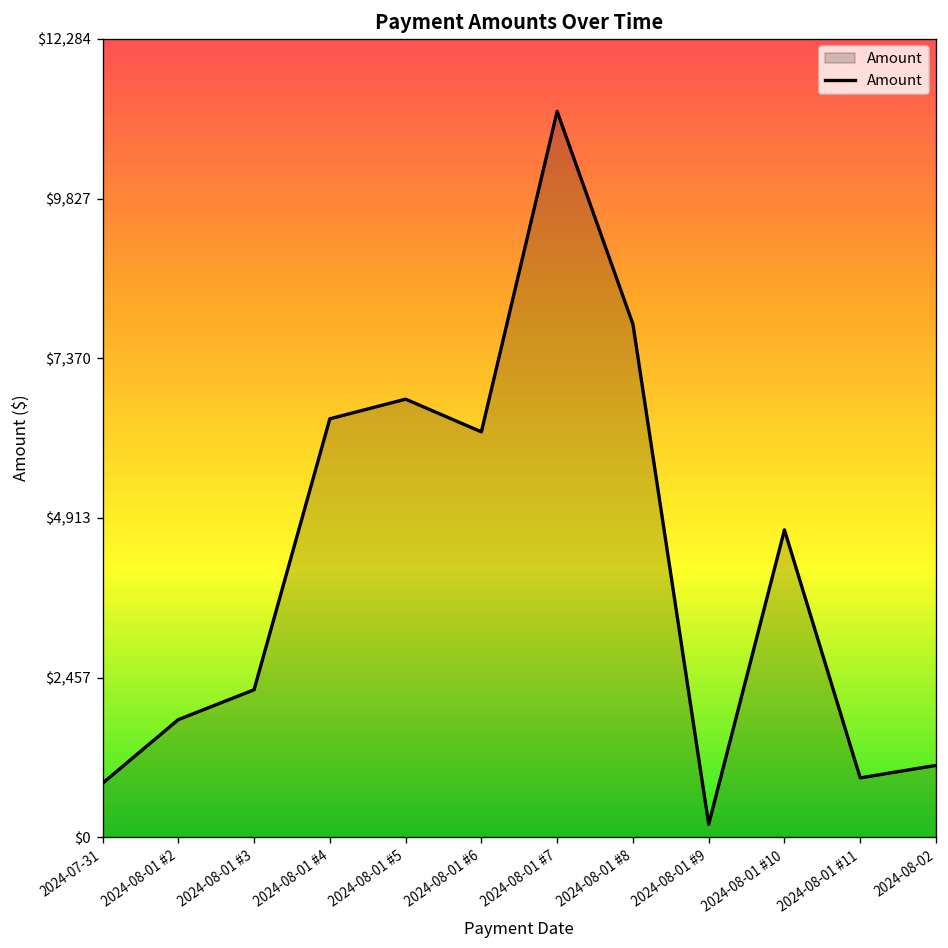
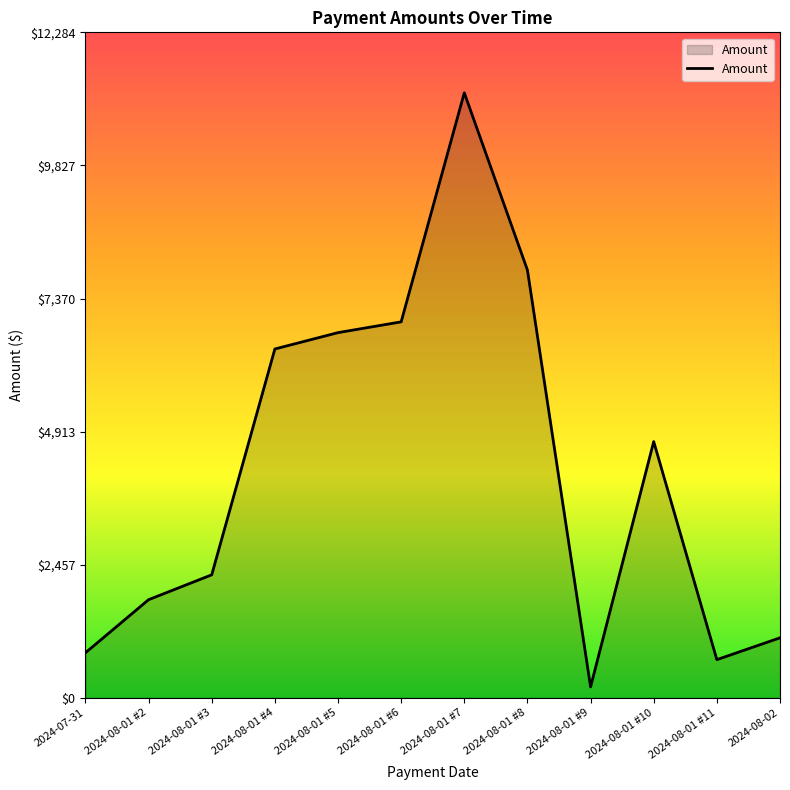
2024-08-01 #6: $6,200 -> $6,900
2024-08-01 #11: $900 -> $700
